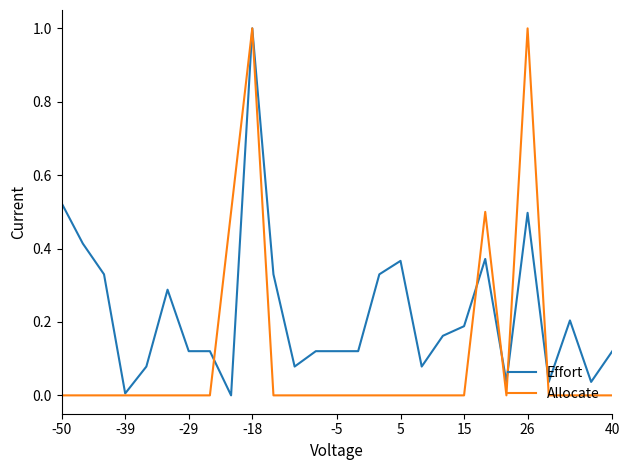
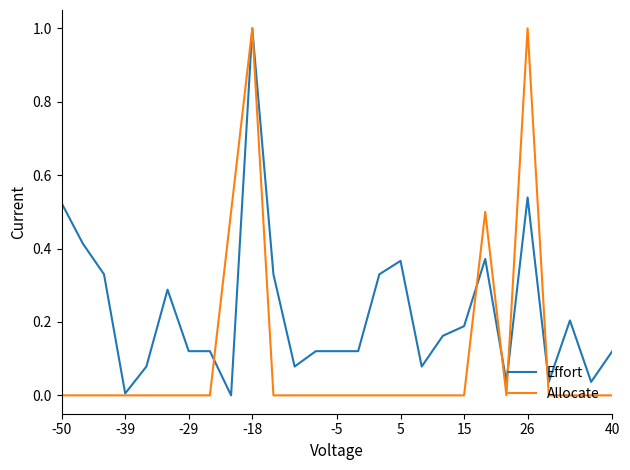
Effort, 26: 0.50 -> 0.54
